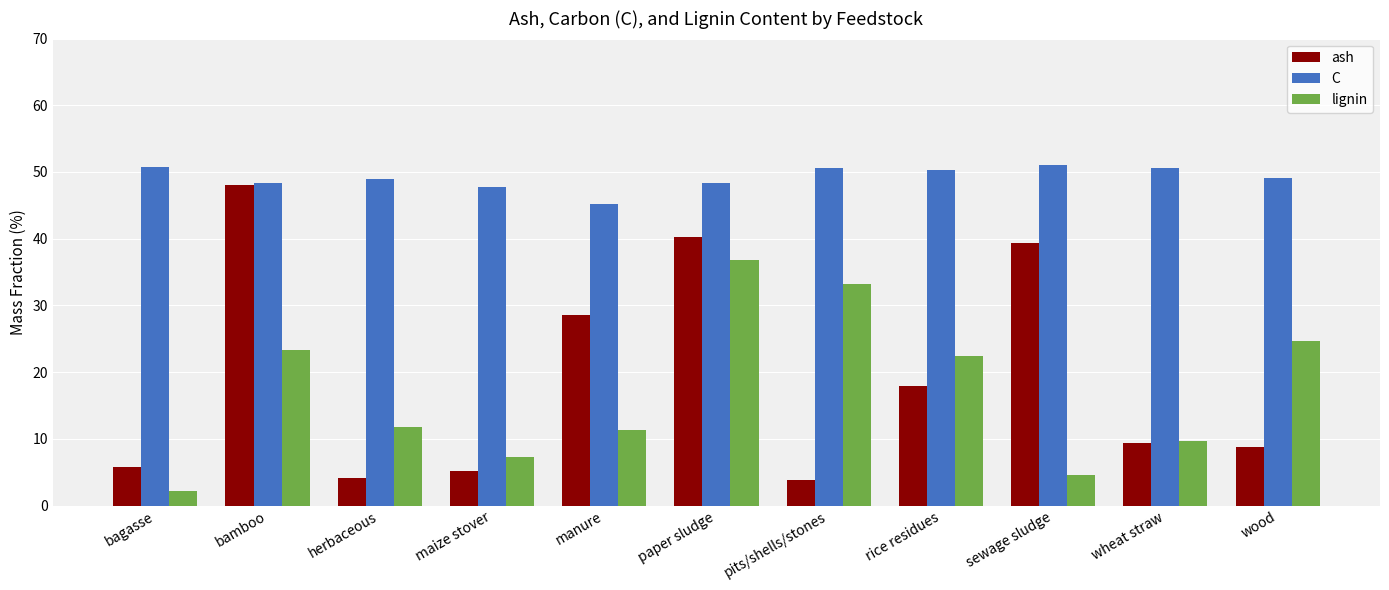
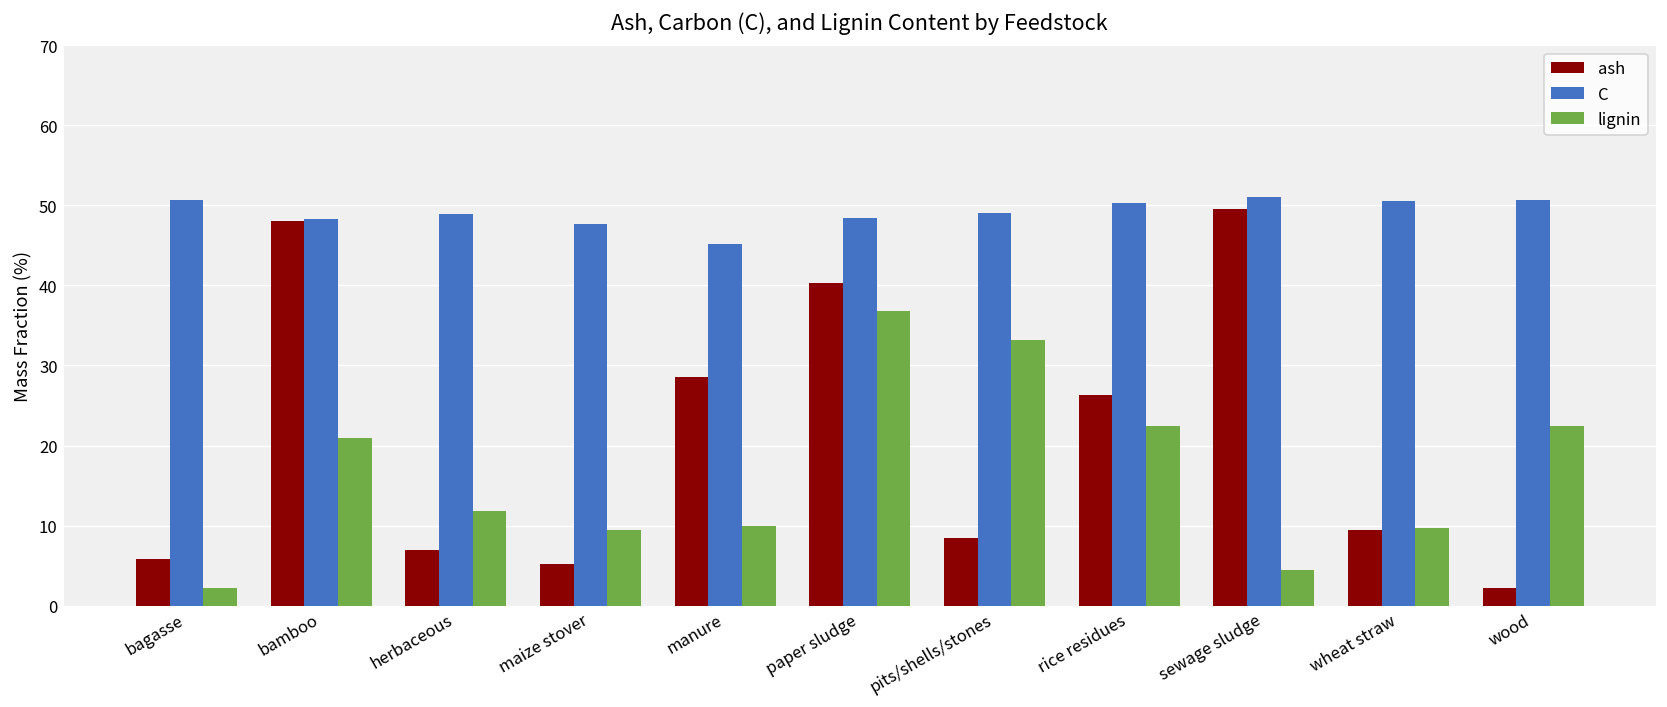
lignin, bamboo: 23 -> 21
ash, herbaceous: 4 -> 7
lignin, maize stover: 7 -> 10
lignin, manure: 11 -> 10
ash, pits/shells/stones: 4 -> 8
C, pits/shells/stones: 51 -> 49
ash, rice residues: 18 -> 26
ash, sewage sludge: 39 -> 50
ash, wood: 9 -> 2
C, wood: 49 -> 51
lignin, wood: 25 -> 23
